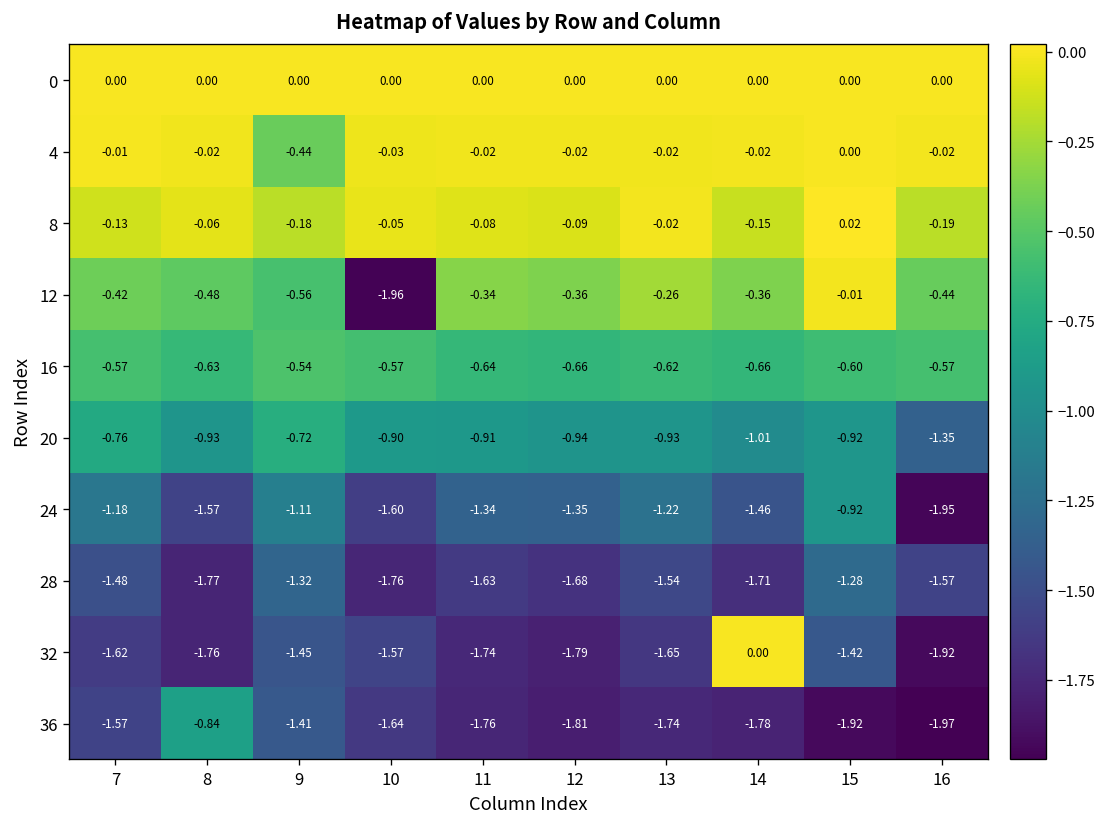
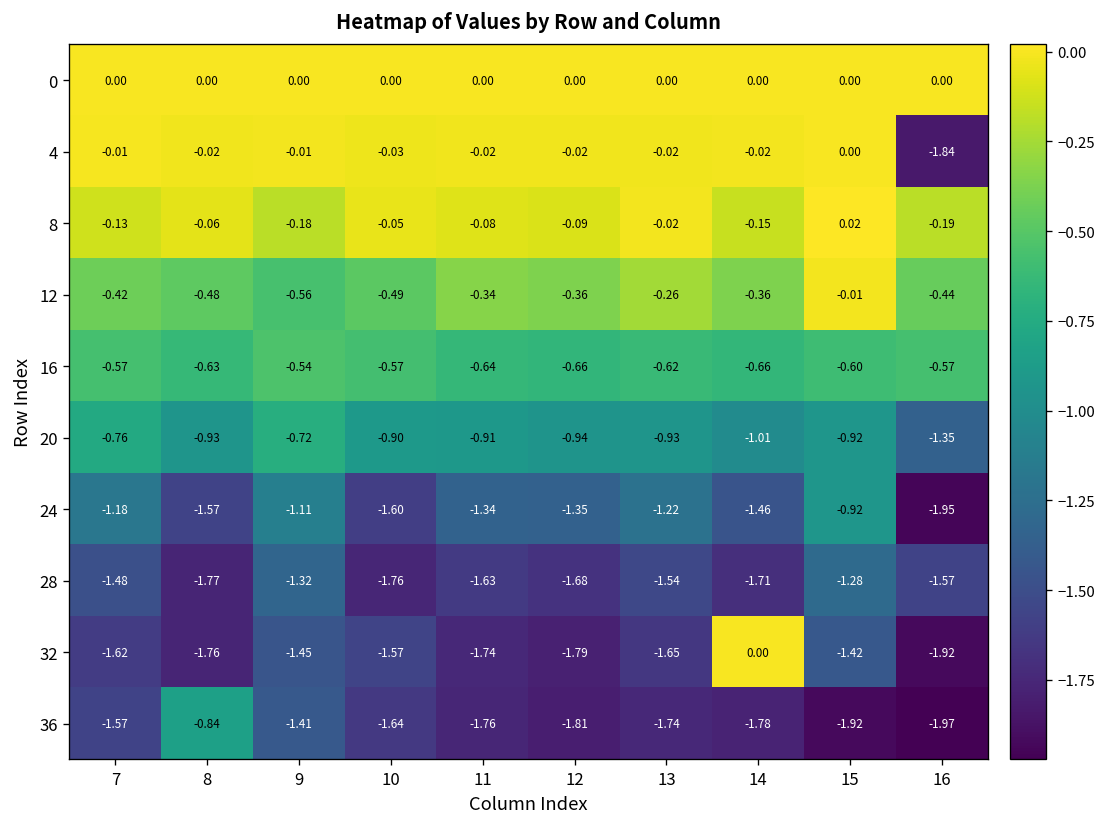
4, 9: -0.44 -> -0.01
4, 16: -0.02 -> -1.84
12, 10: -1.96 -> -0.49
